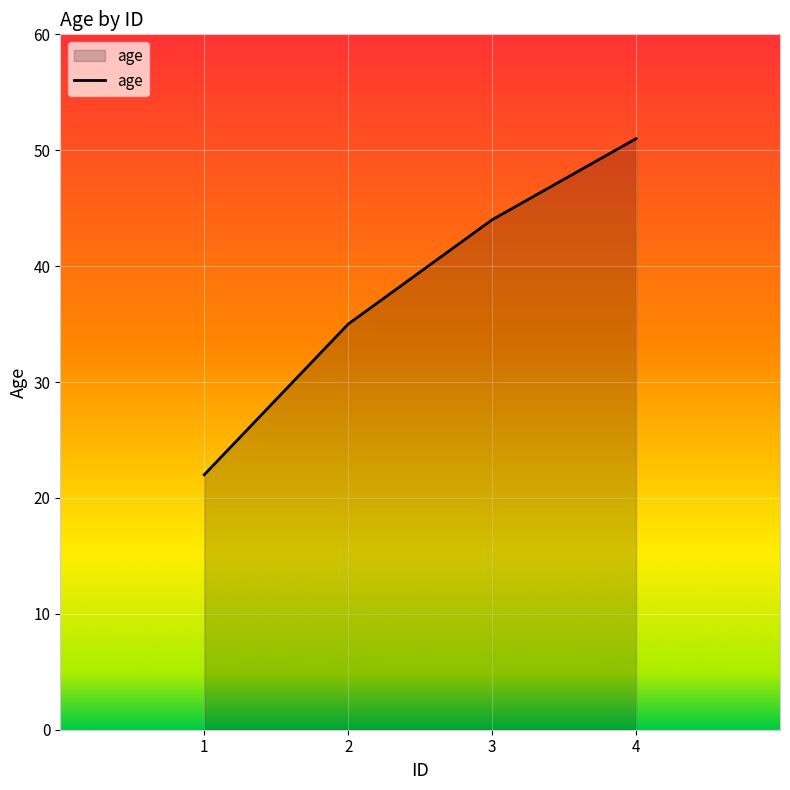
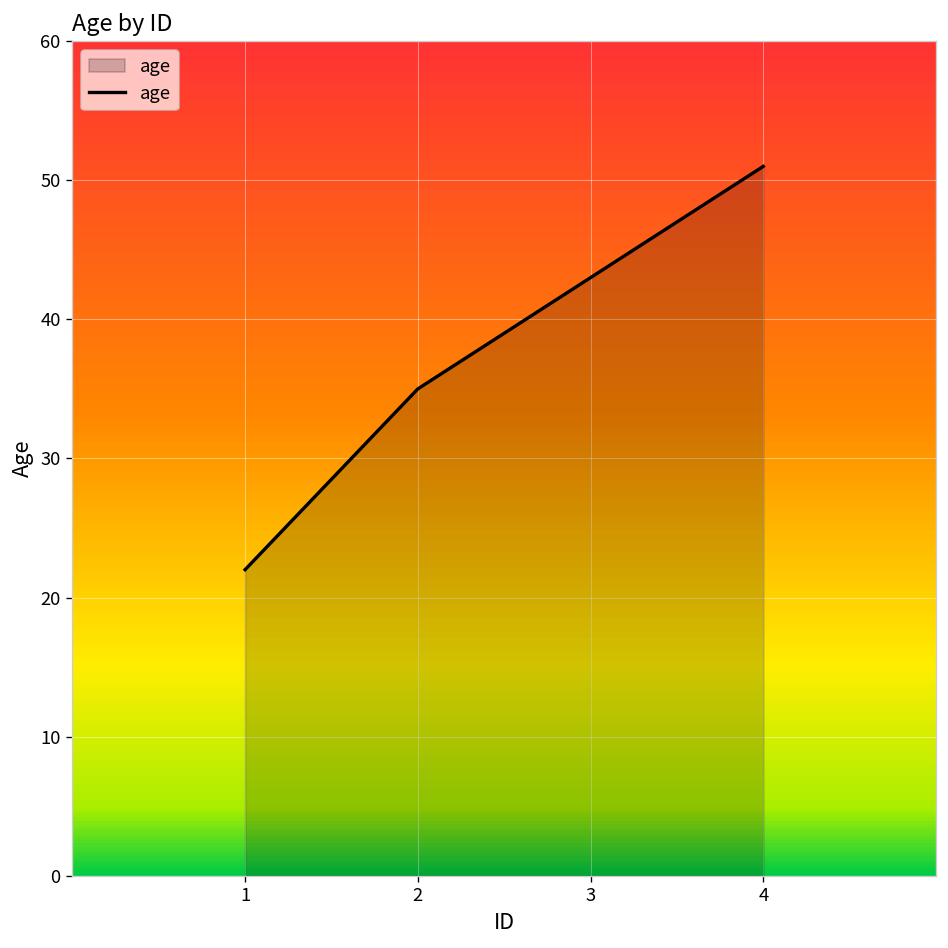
3: 44 -> 43
